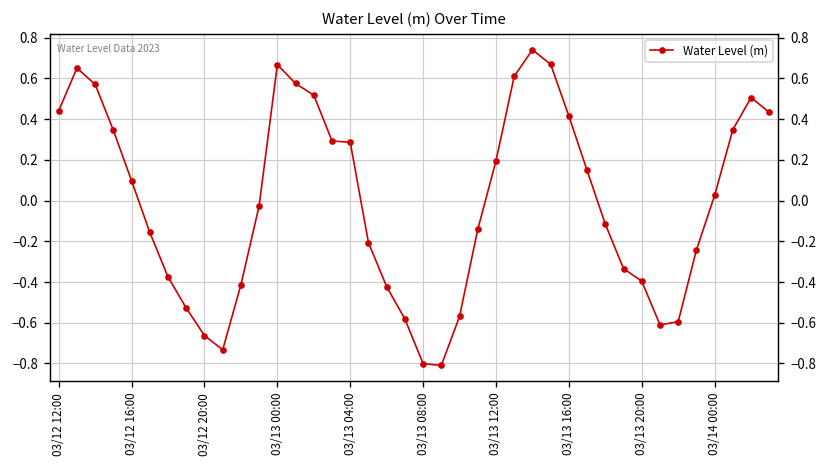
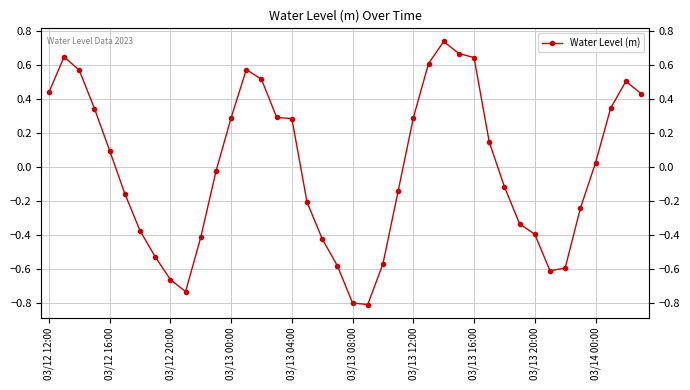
03/13 00:00: 0.67 -> 0.29
03/13 12:00: 0.20 -> 0.29
03/13 16:00: 0.42 -> 0.65
